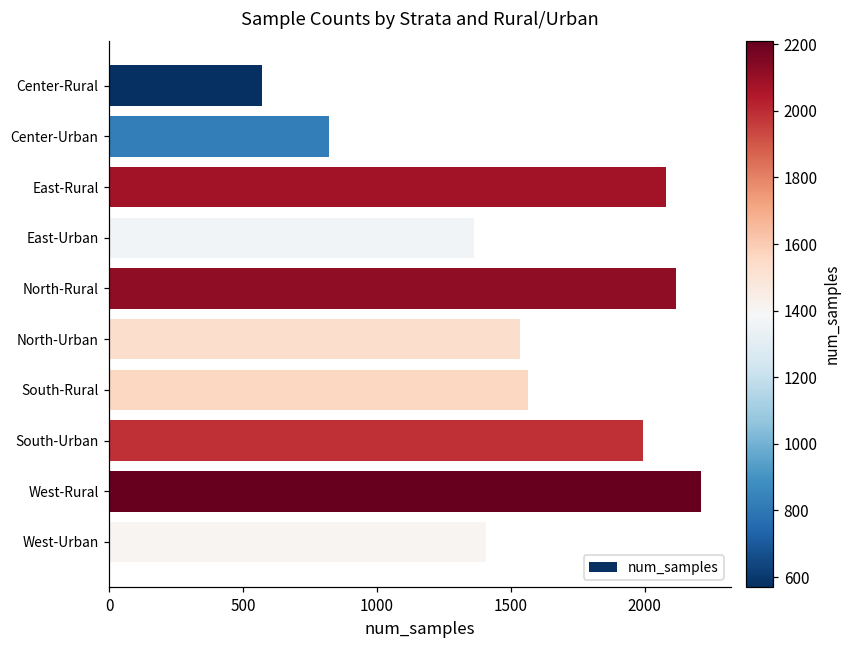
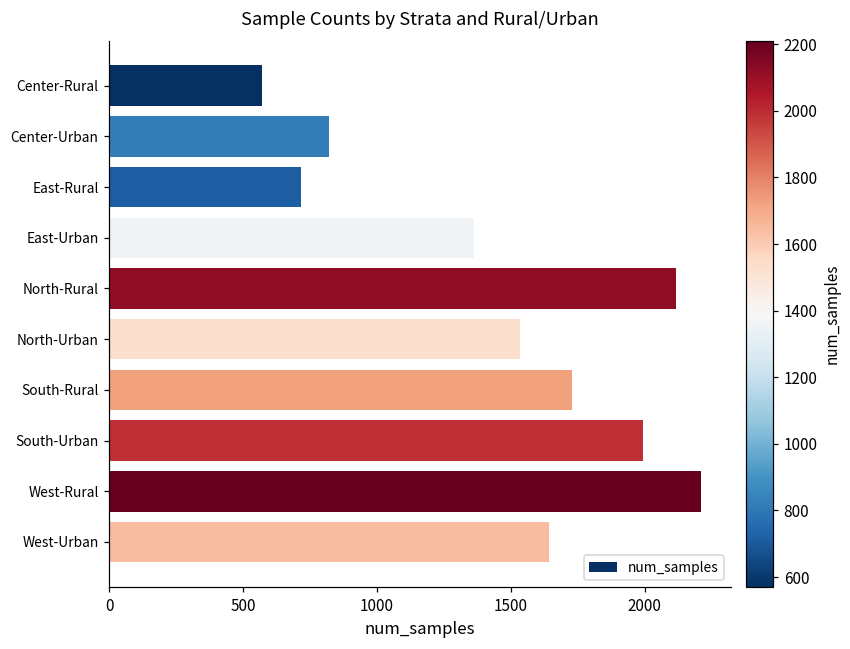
East-Rural: 2080 -> 720
South-Rural: 1570 -> 1730
West-Urban: 1410 -> 1640
